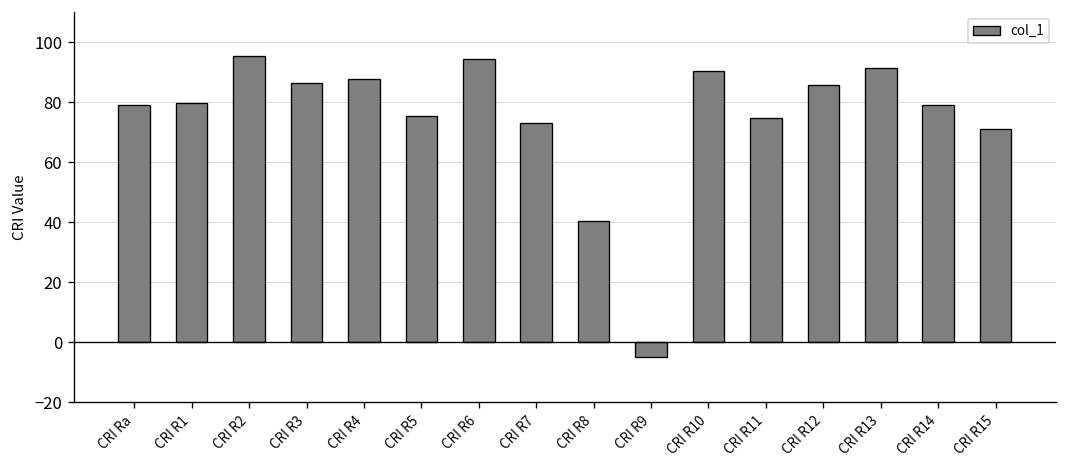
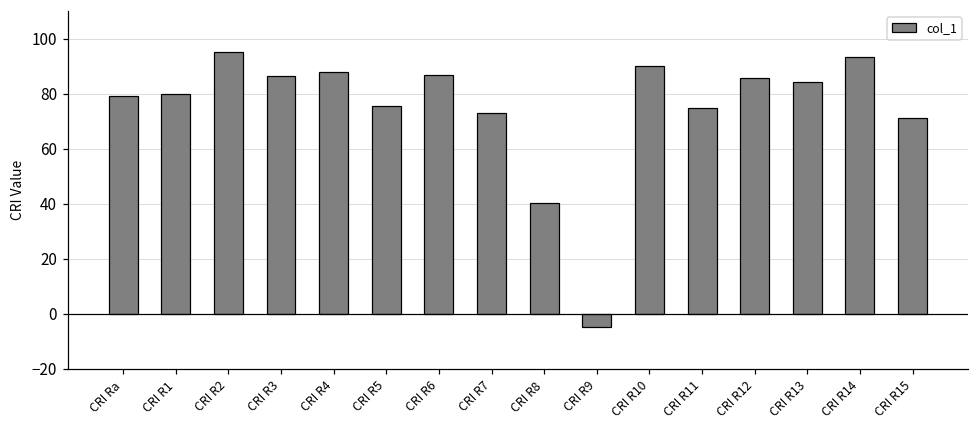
CRI R6: 94 -> 87
CRI R13: 91 -> 84
CRI R14: 79 -> 93
